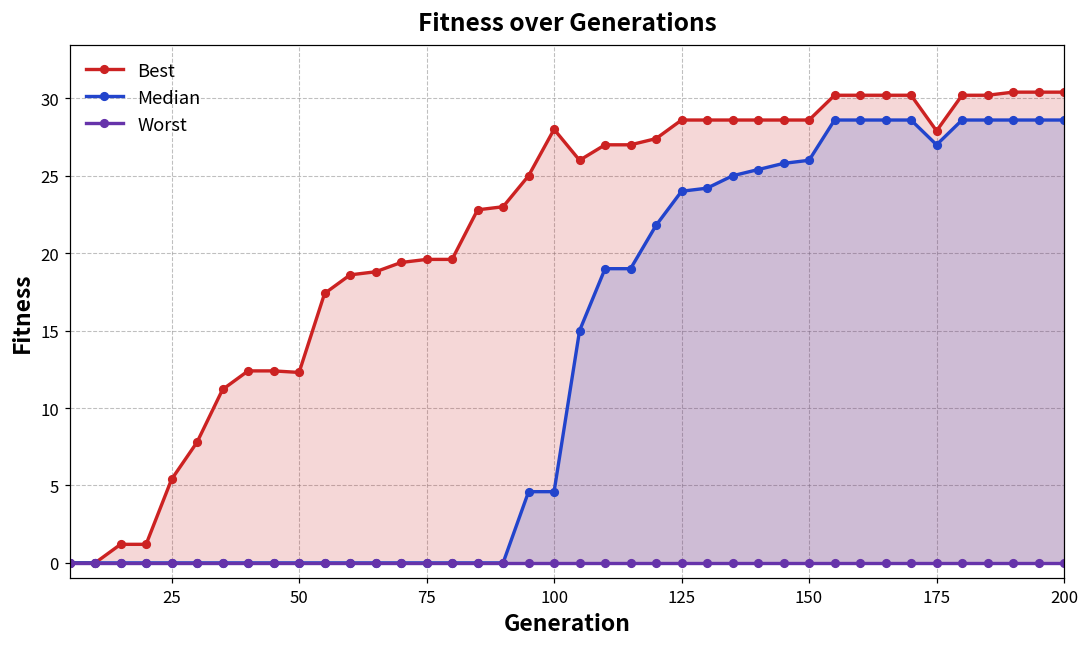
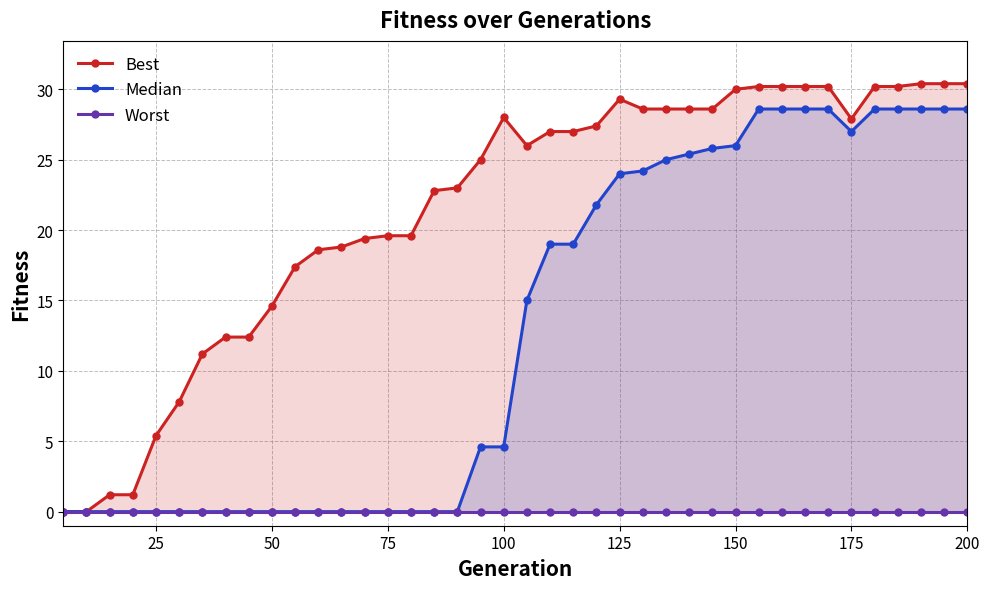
Best, 50: 12.3 -> 14.6
Best, 125: 28.6 -> 29.3
Best, 150: 28.6 -> 30.0
